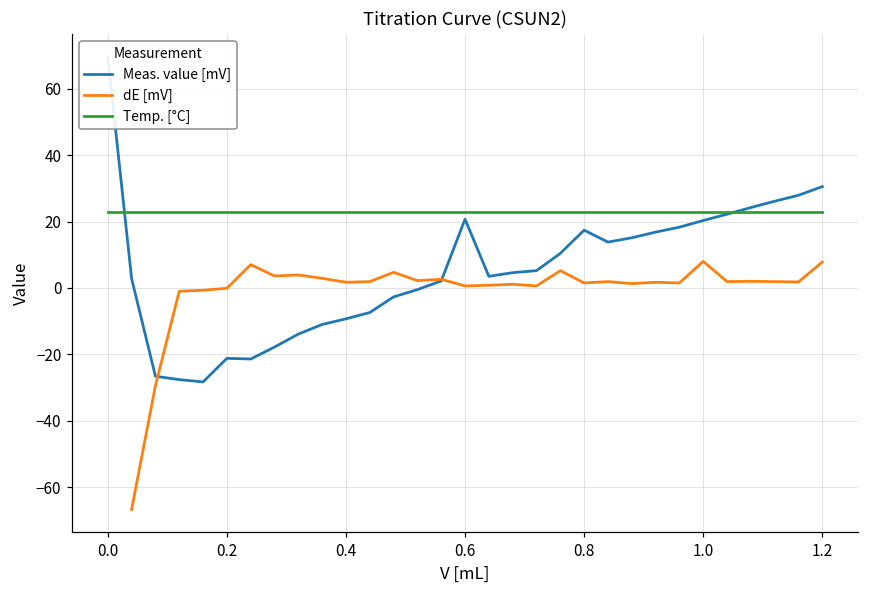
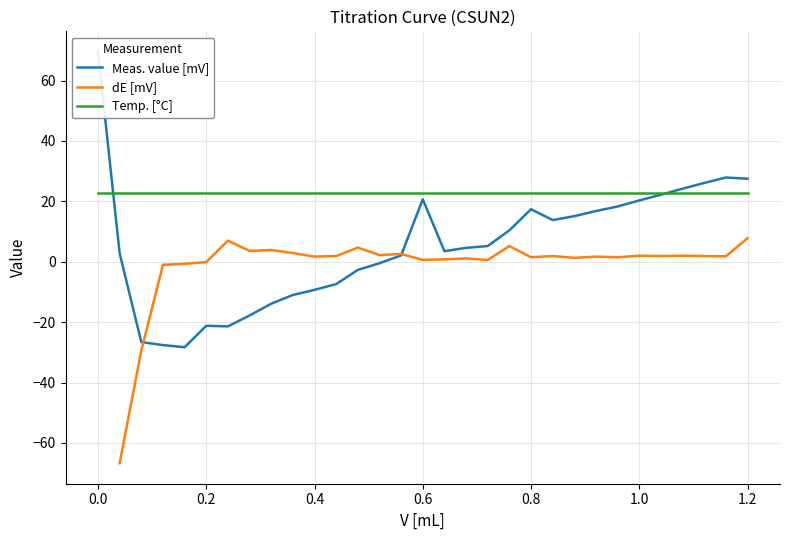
dE [mV], 1.0: 8 -> 2
Meas. value [mV], 1.2: 31 -> 28
